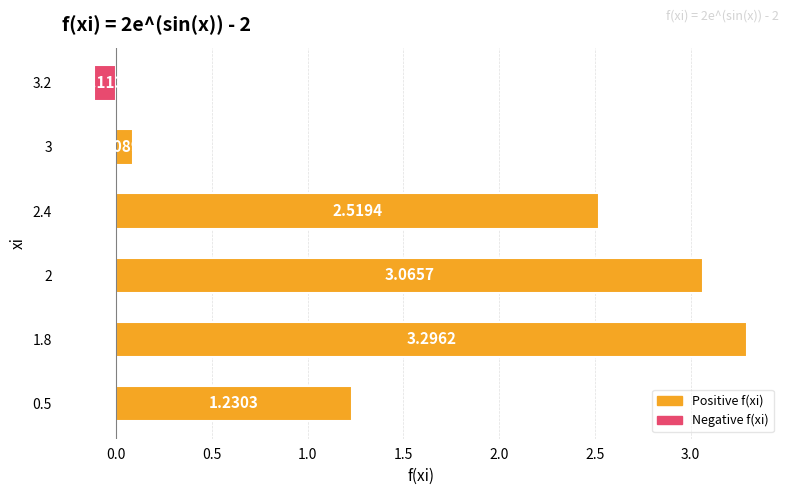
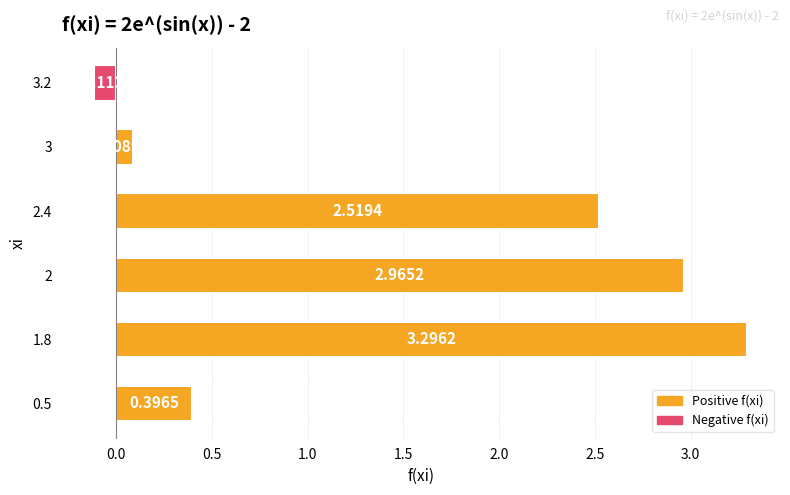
2: 3.0657 -> 2.9652
0.5: 1.2303 -> 0.3965
